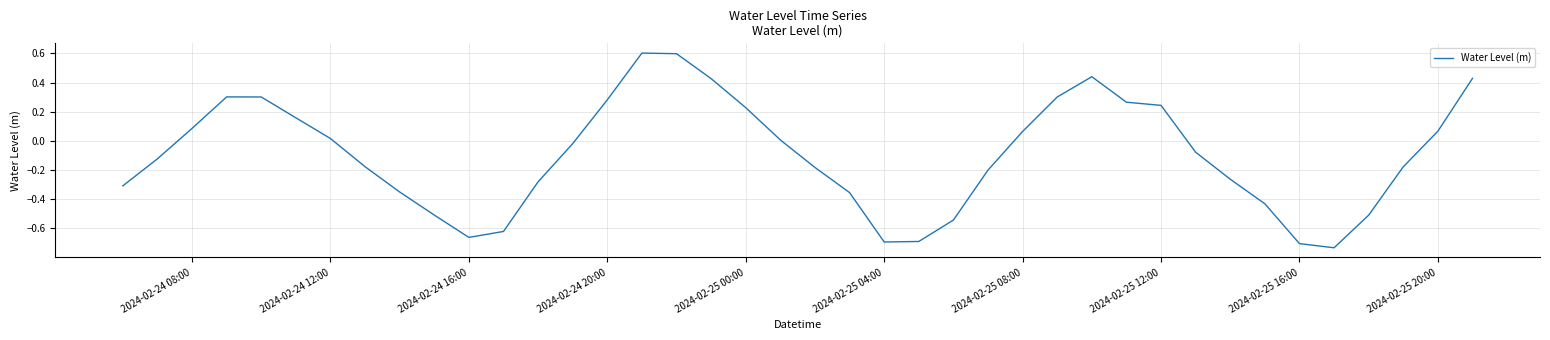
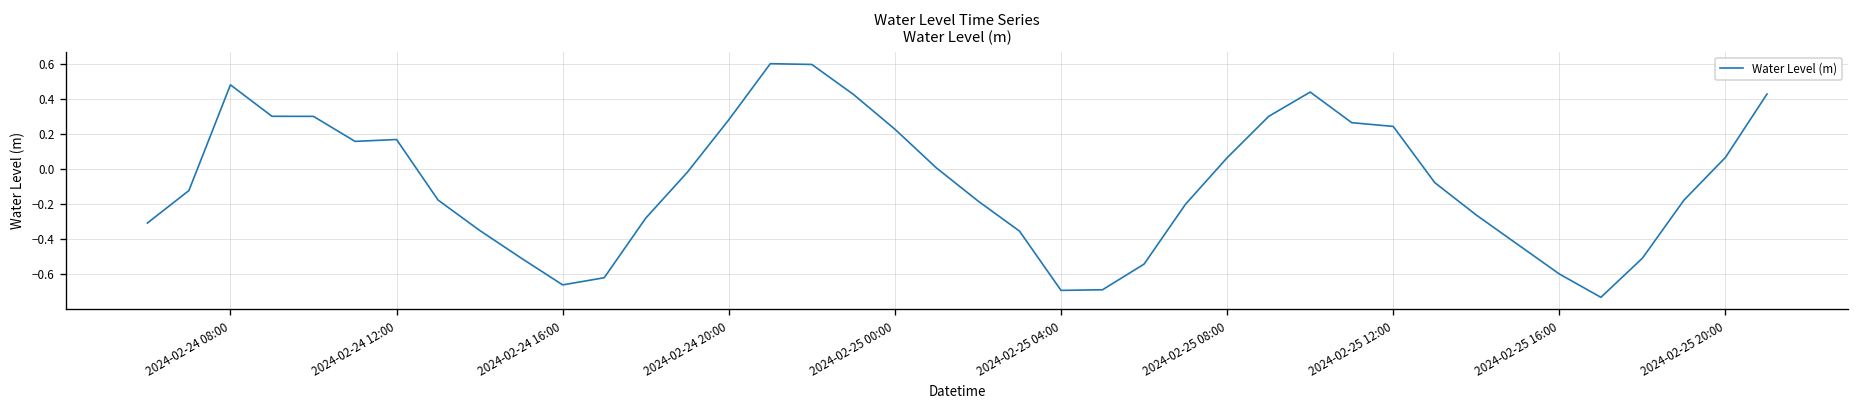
2024-02-24 08:00: 0.09 -> 0.48
2024-02-24 12:00: 0.02 -> 0.17
2024-02-25 16:00: -0.70 -> -0.60
